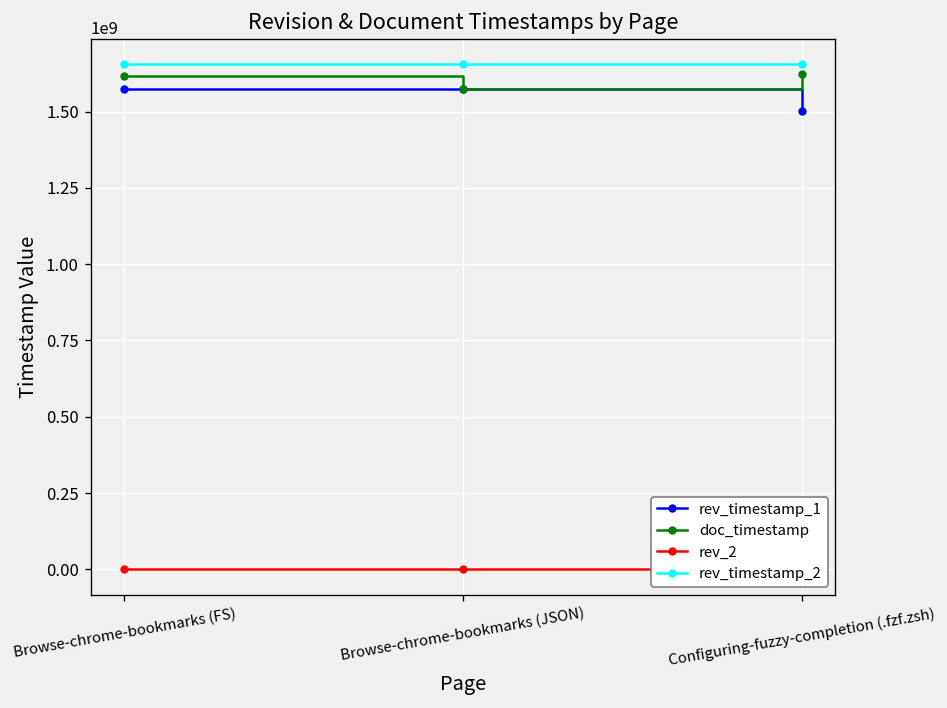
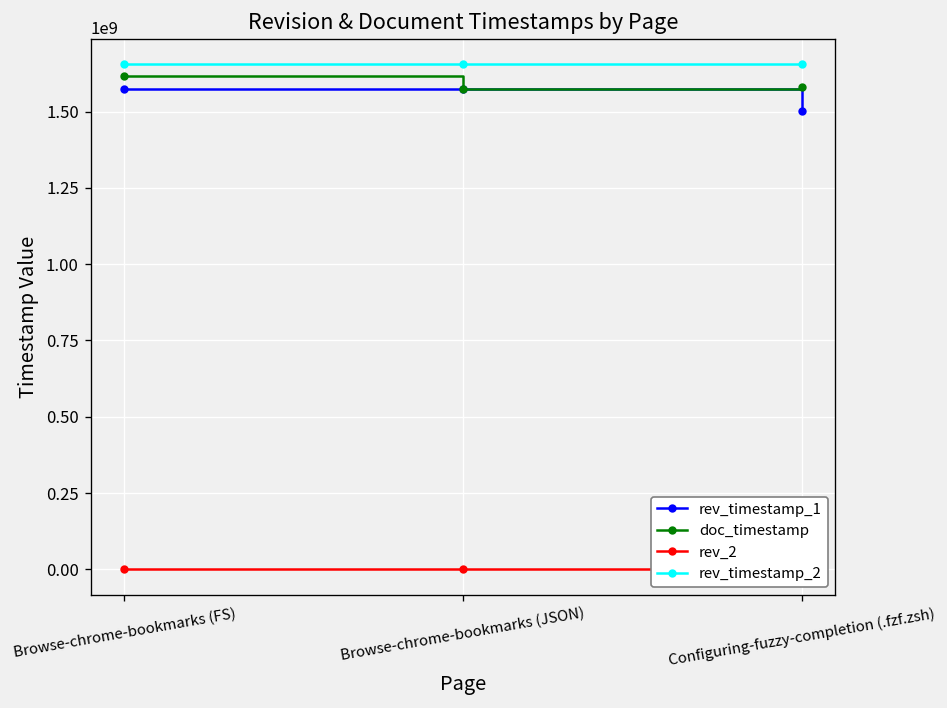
doc_timestamp, Configuring-fuzzy-completion (.fzf.zsh): 1620000000 -> 1580000000
